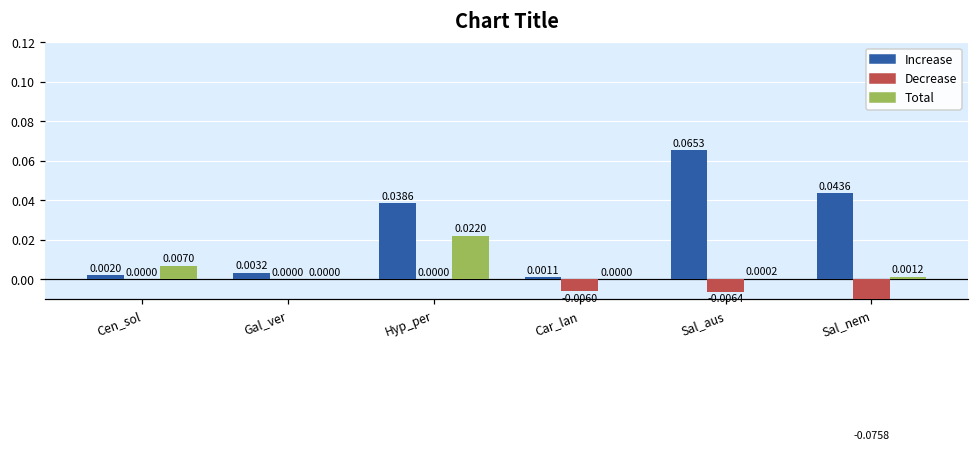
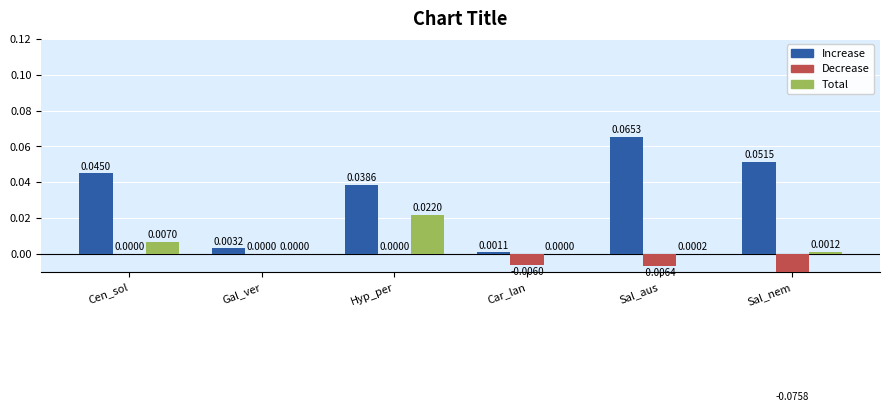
Increase, Cen_sol: 0.0020 -> 0.0450
Increase, Sal_nem: 0.0436 -> 0.0515
